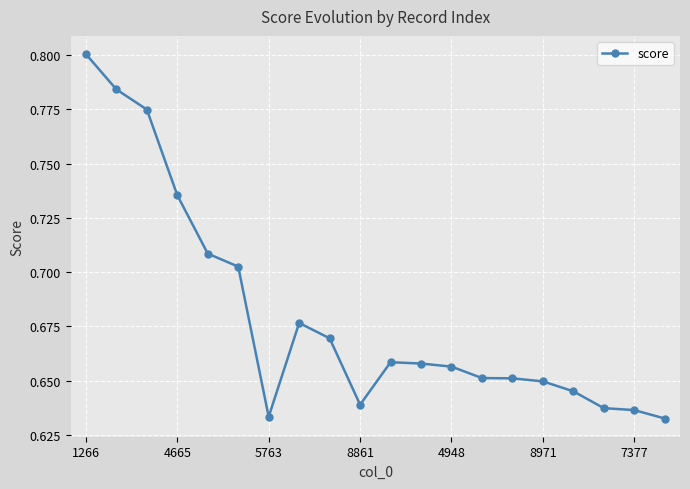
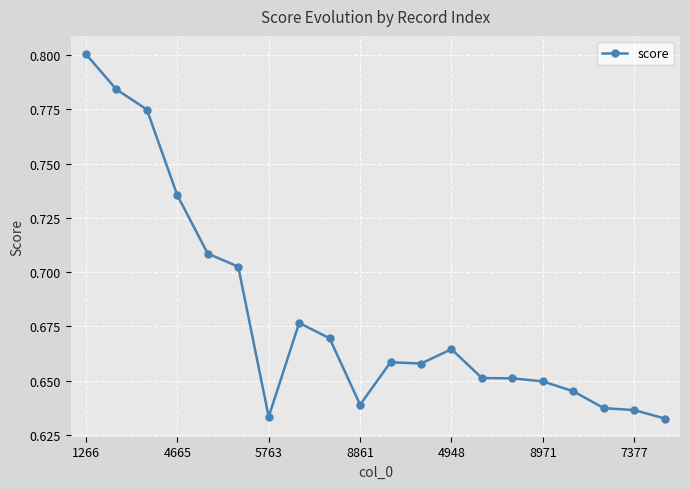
4948: 0.656 -> 0.665
